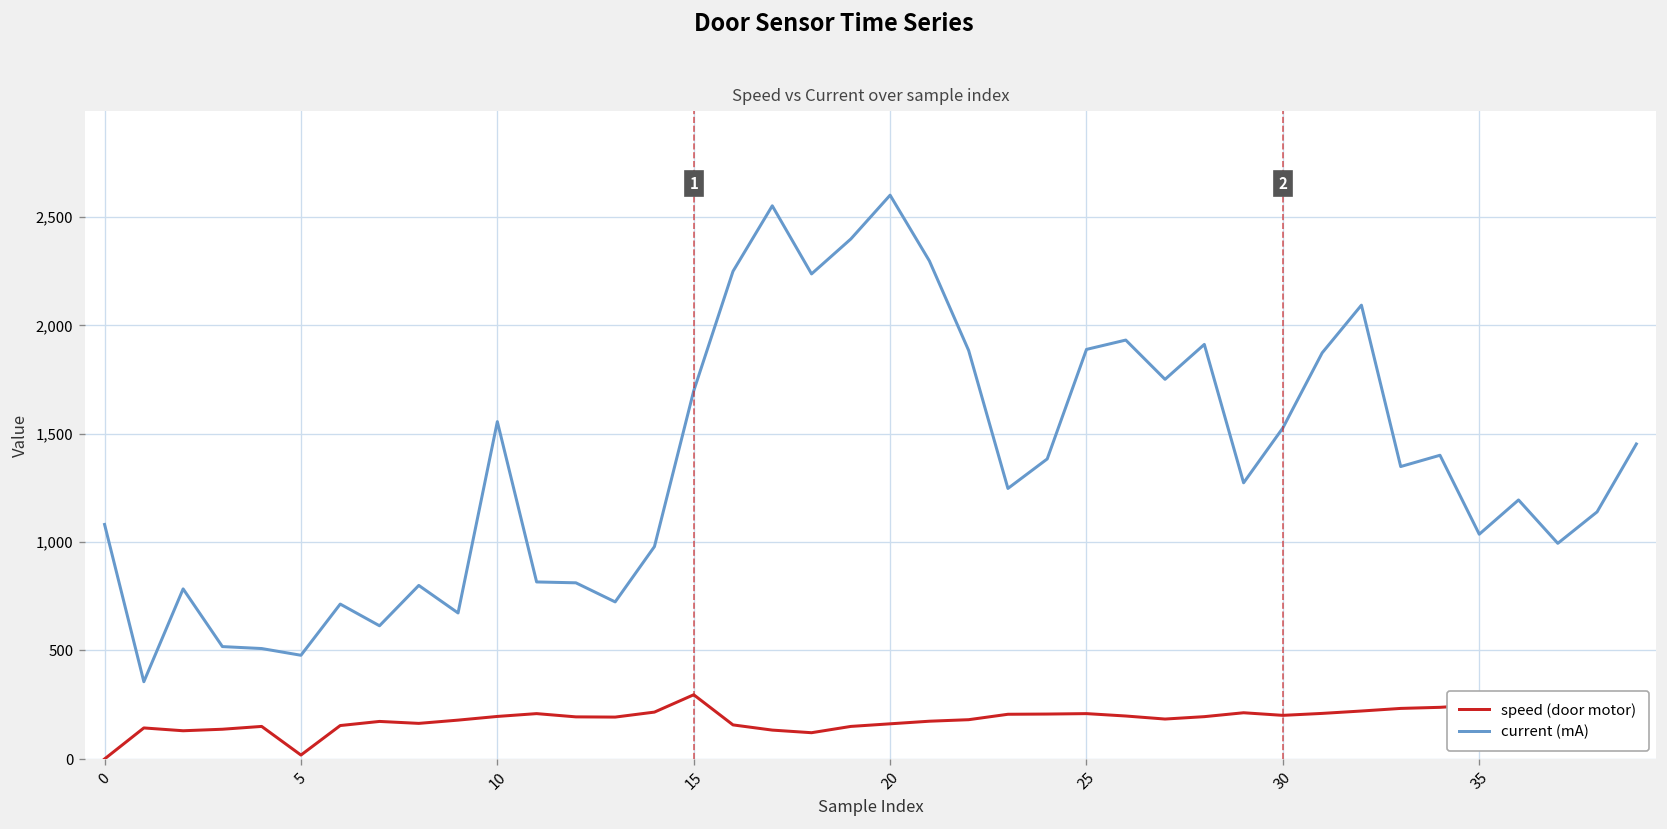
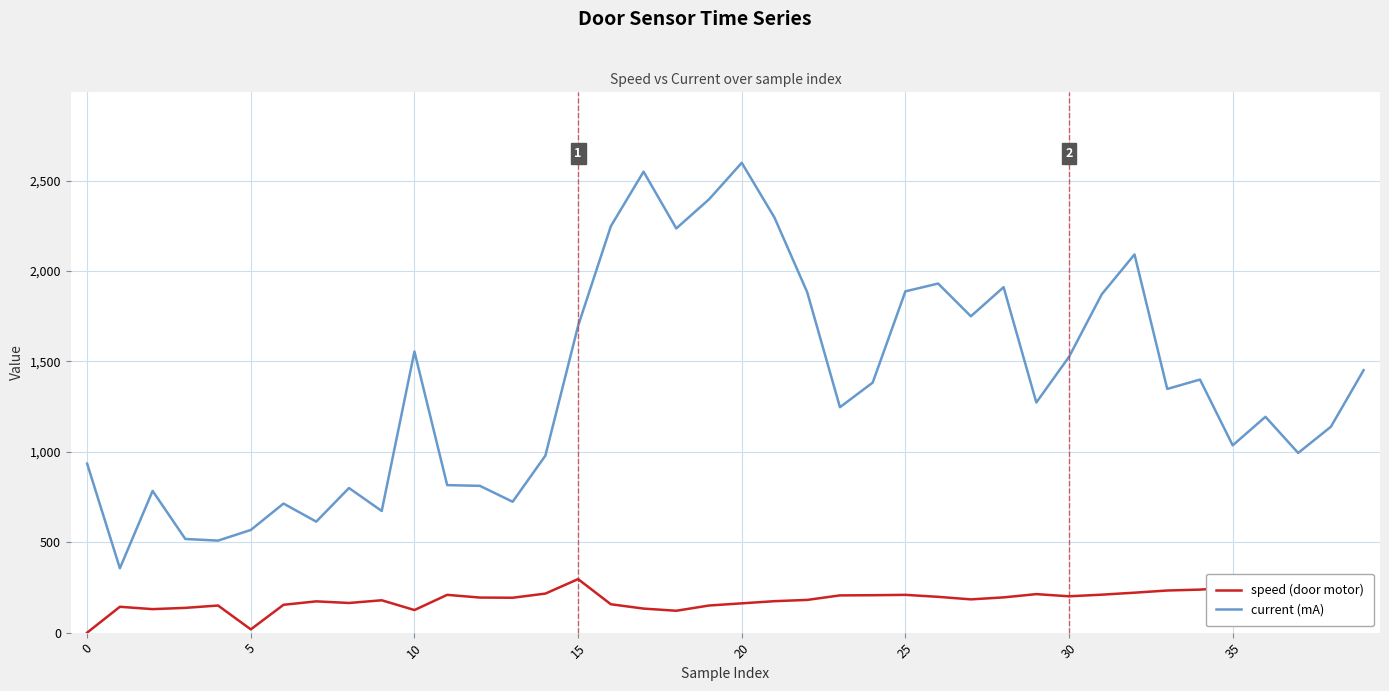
current (mA), 0: 1,080 -> 940
current (mA), 5: 480 -> 570
speed (door motor), 10: 200 -> 130
